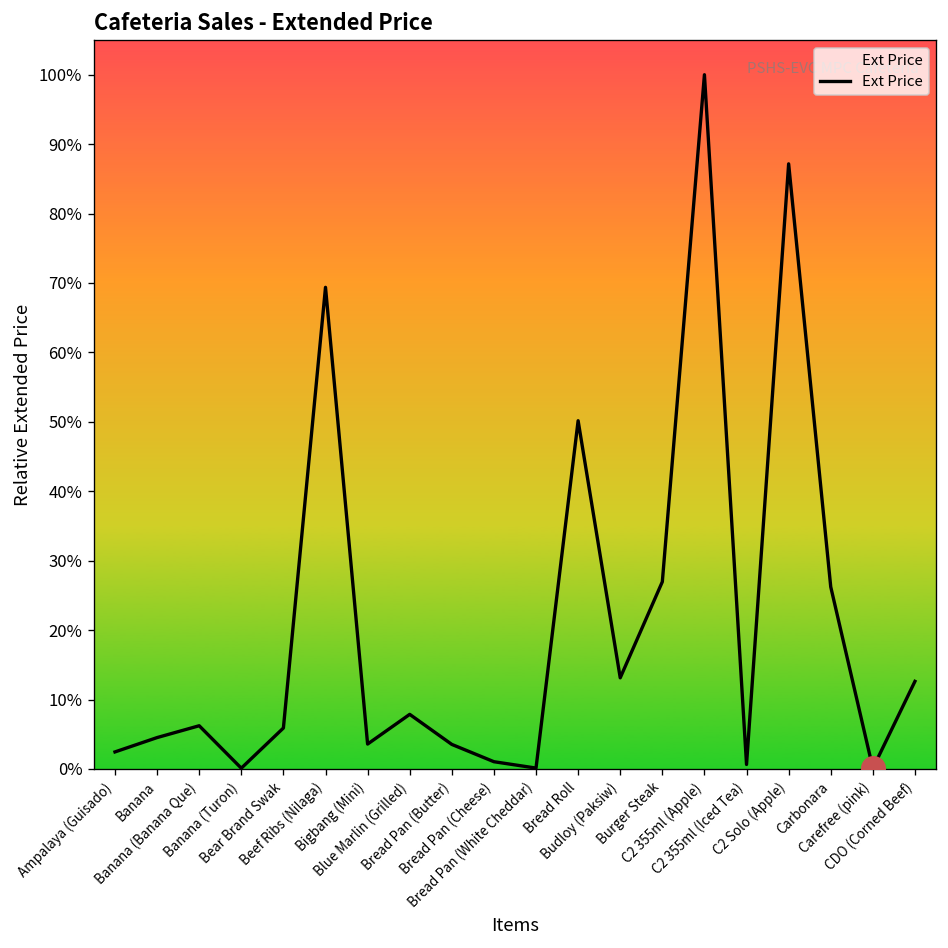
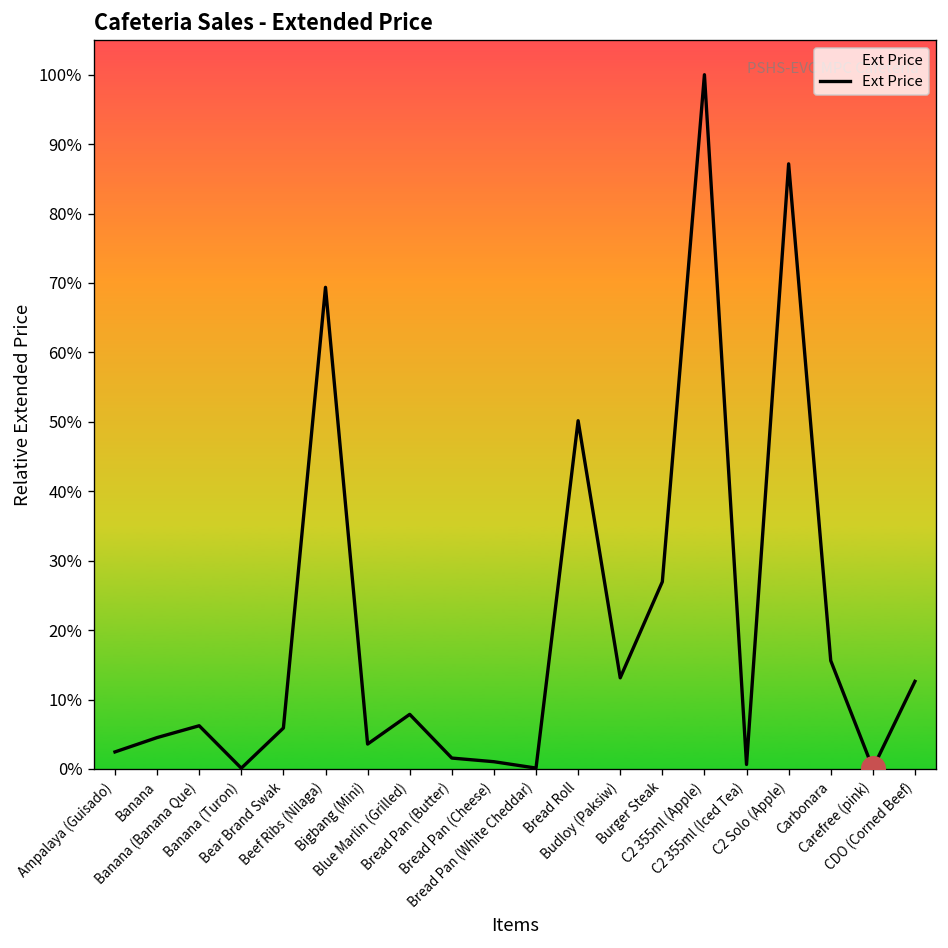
Ext Price, Bread Pan (Butter): 4% -> 2%
Ext Price, Carbonara: 26% -> 16%
